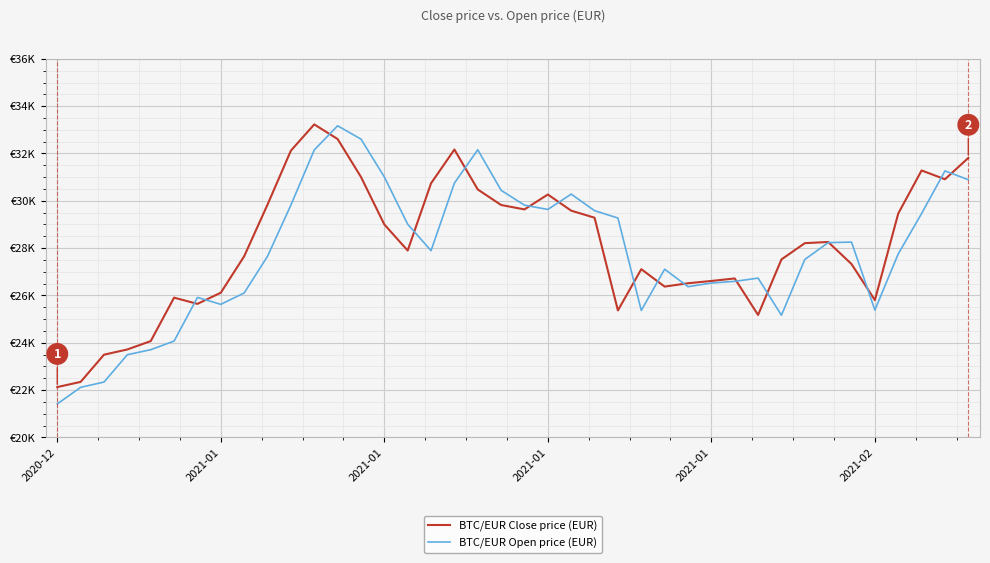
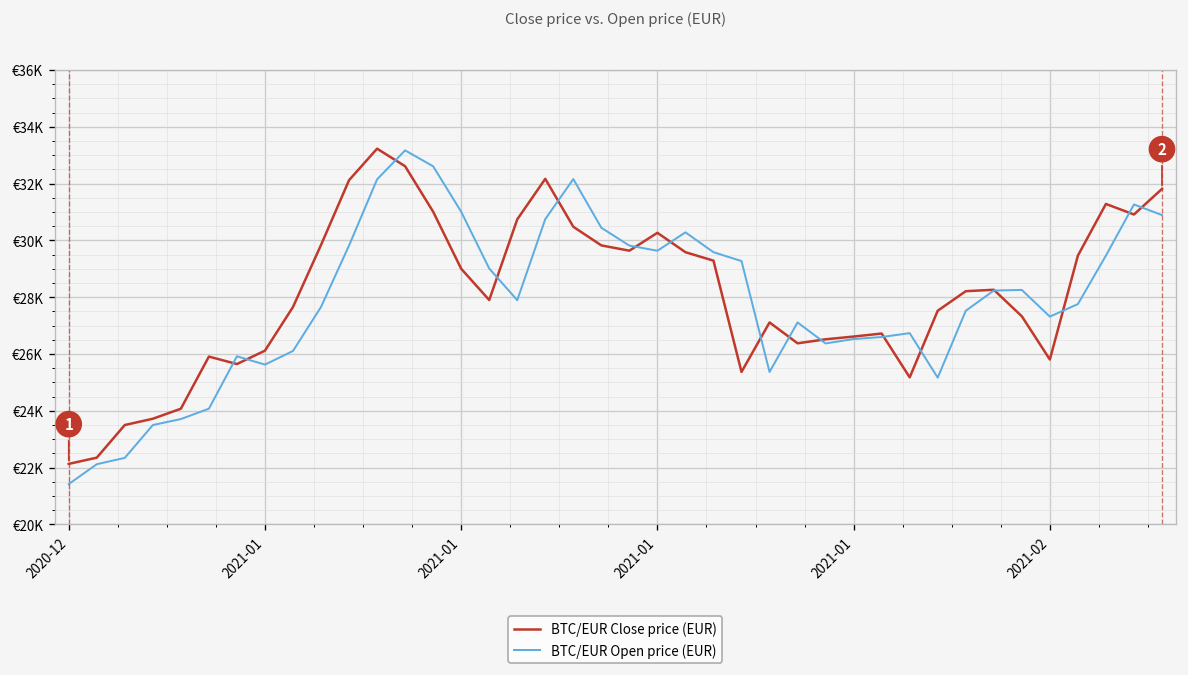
BTC/EUR Open price (EUR), 2021-02: €25400 -> €27300
